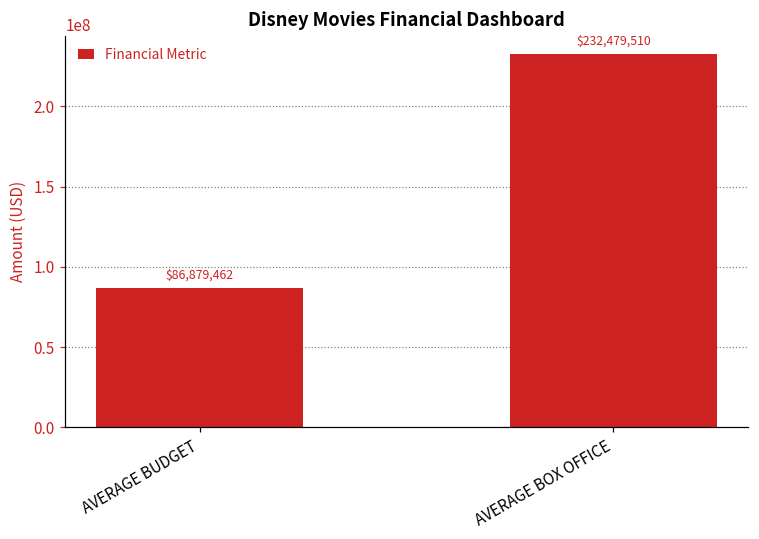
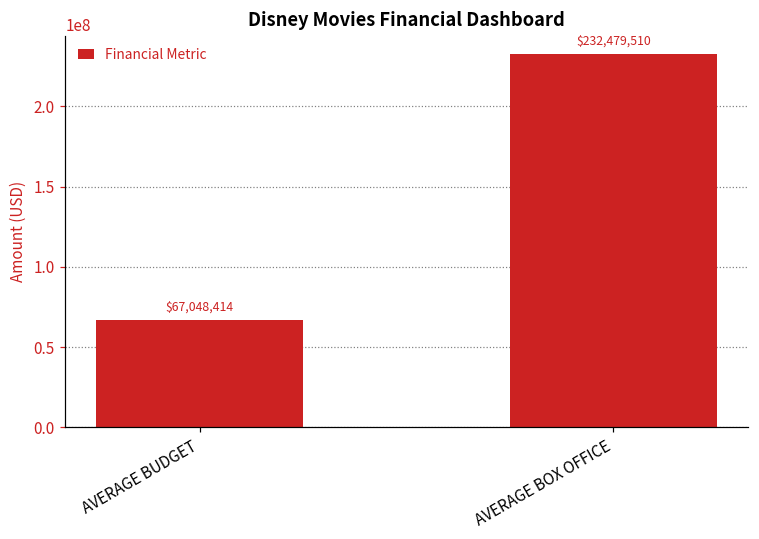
AVERAGE BUDGET: $86,879,462 -> $67,048,414
